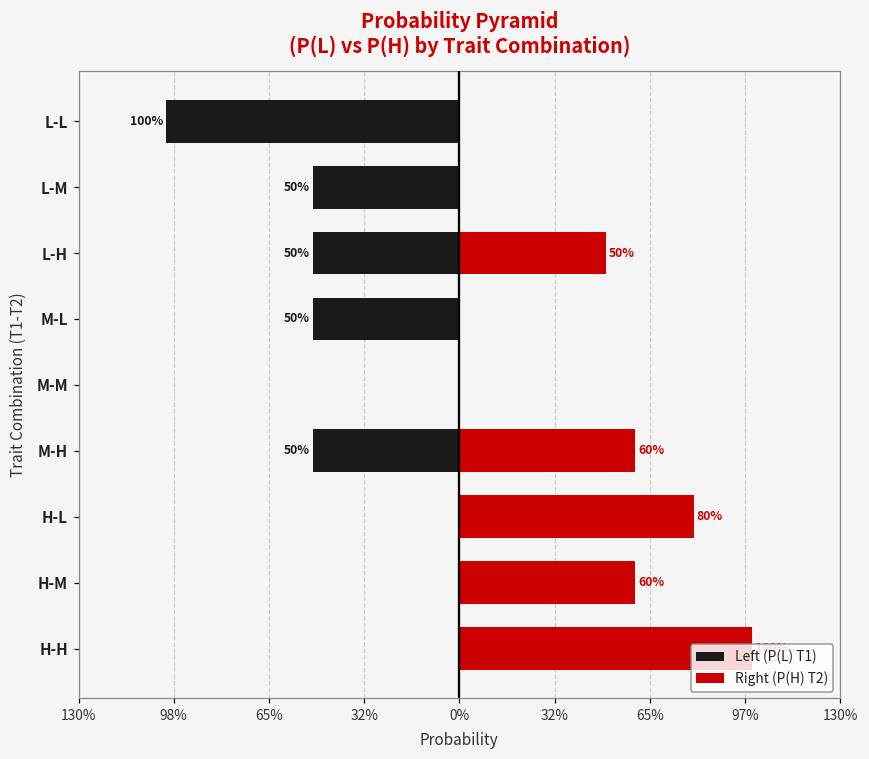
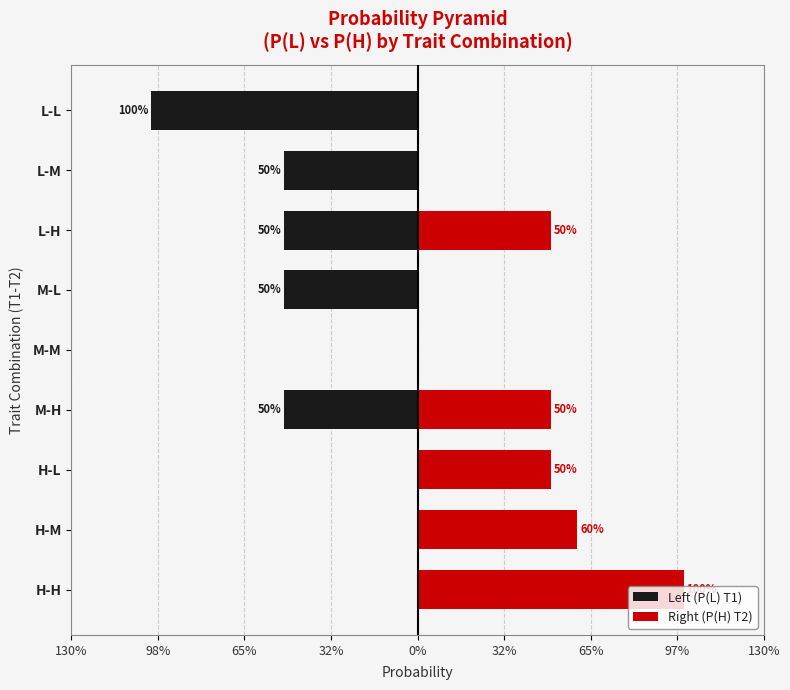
Right (P(H) T2), M-H: 60% -> 50%
Right (P(H) T2), H-L: 80% -> 50%
